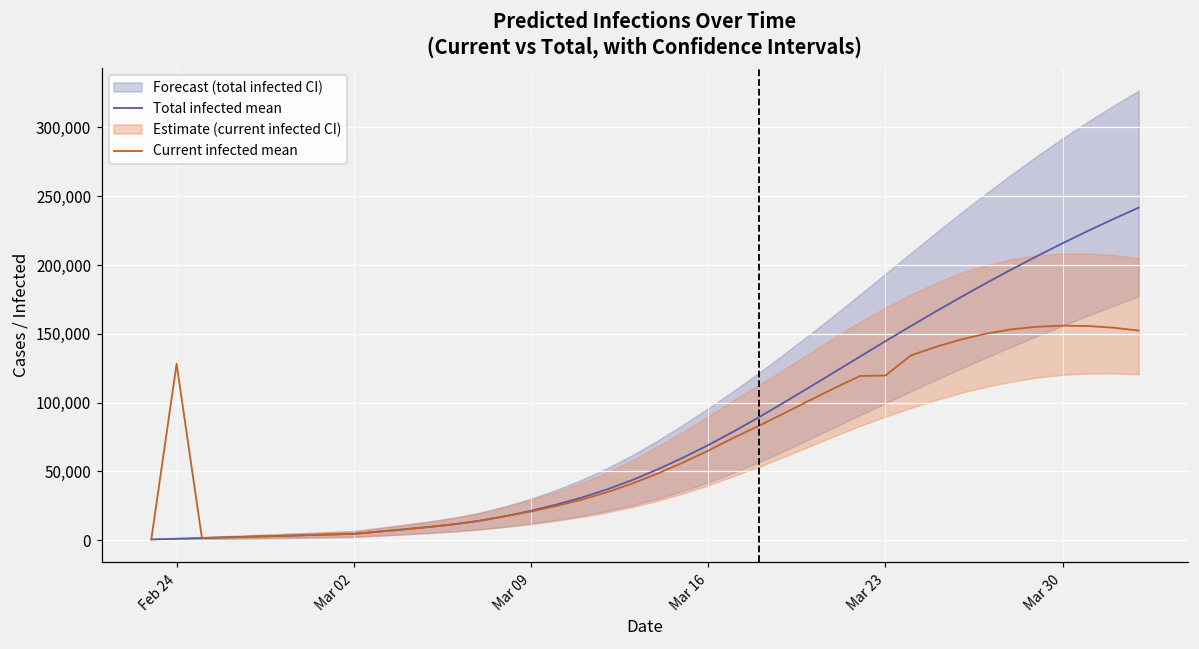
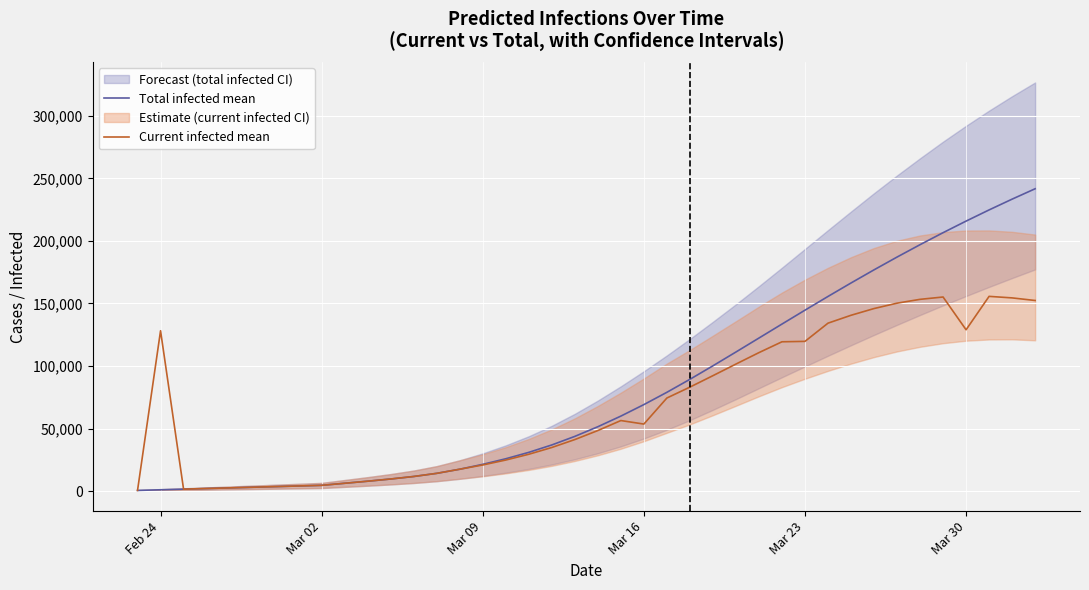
Current infected mean, Mar 16: 65,000 -> 54,000
Current infected mean, Mar 30: 156,000 -> 129,000
